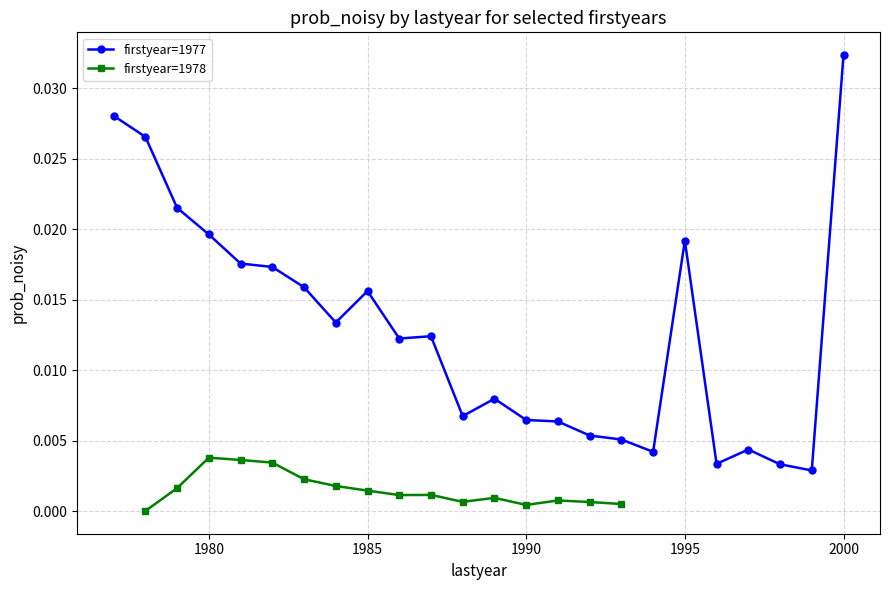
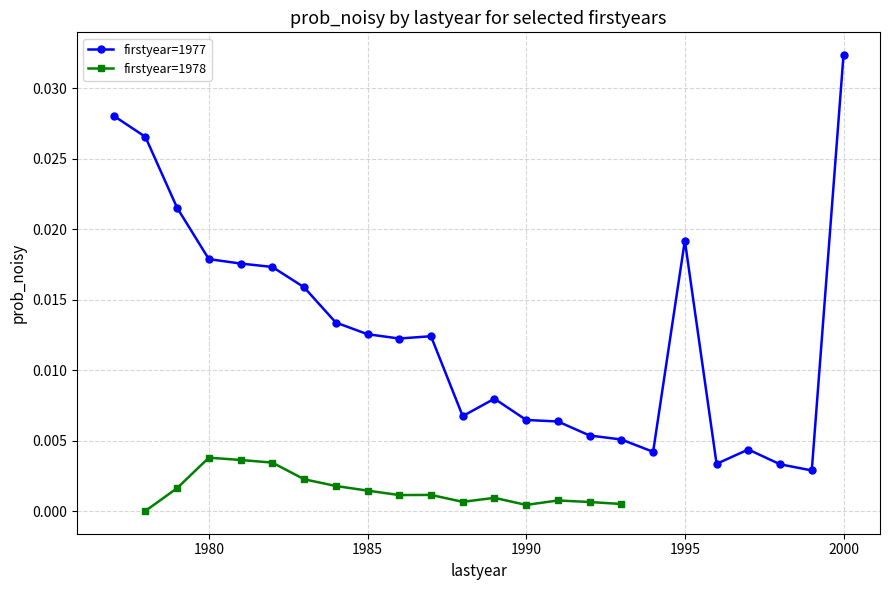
firstyear=1977, 1980: 0.0196 -> 0.0179
firstyear=1977, 1985: 0.0156 -> 0.0126
